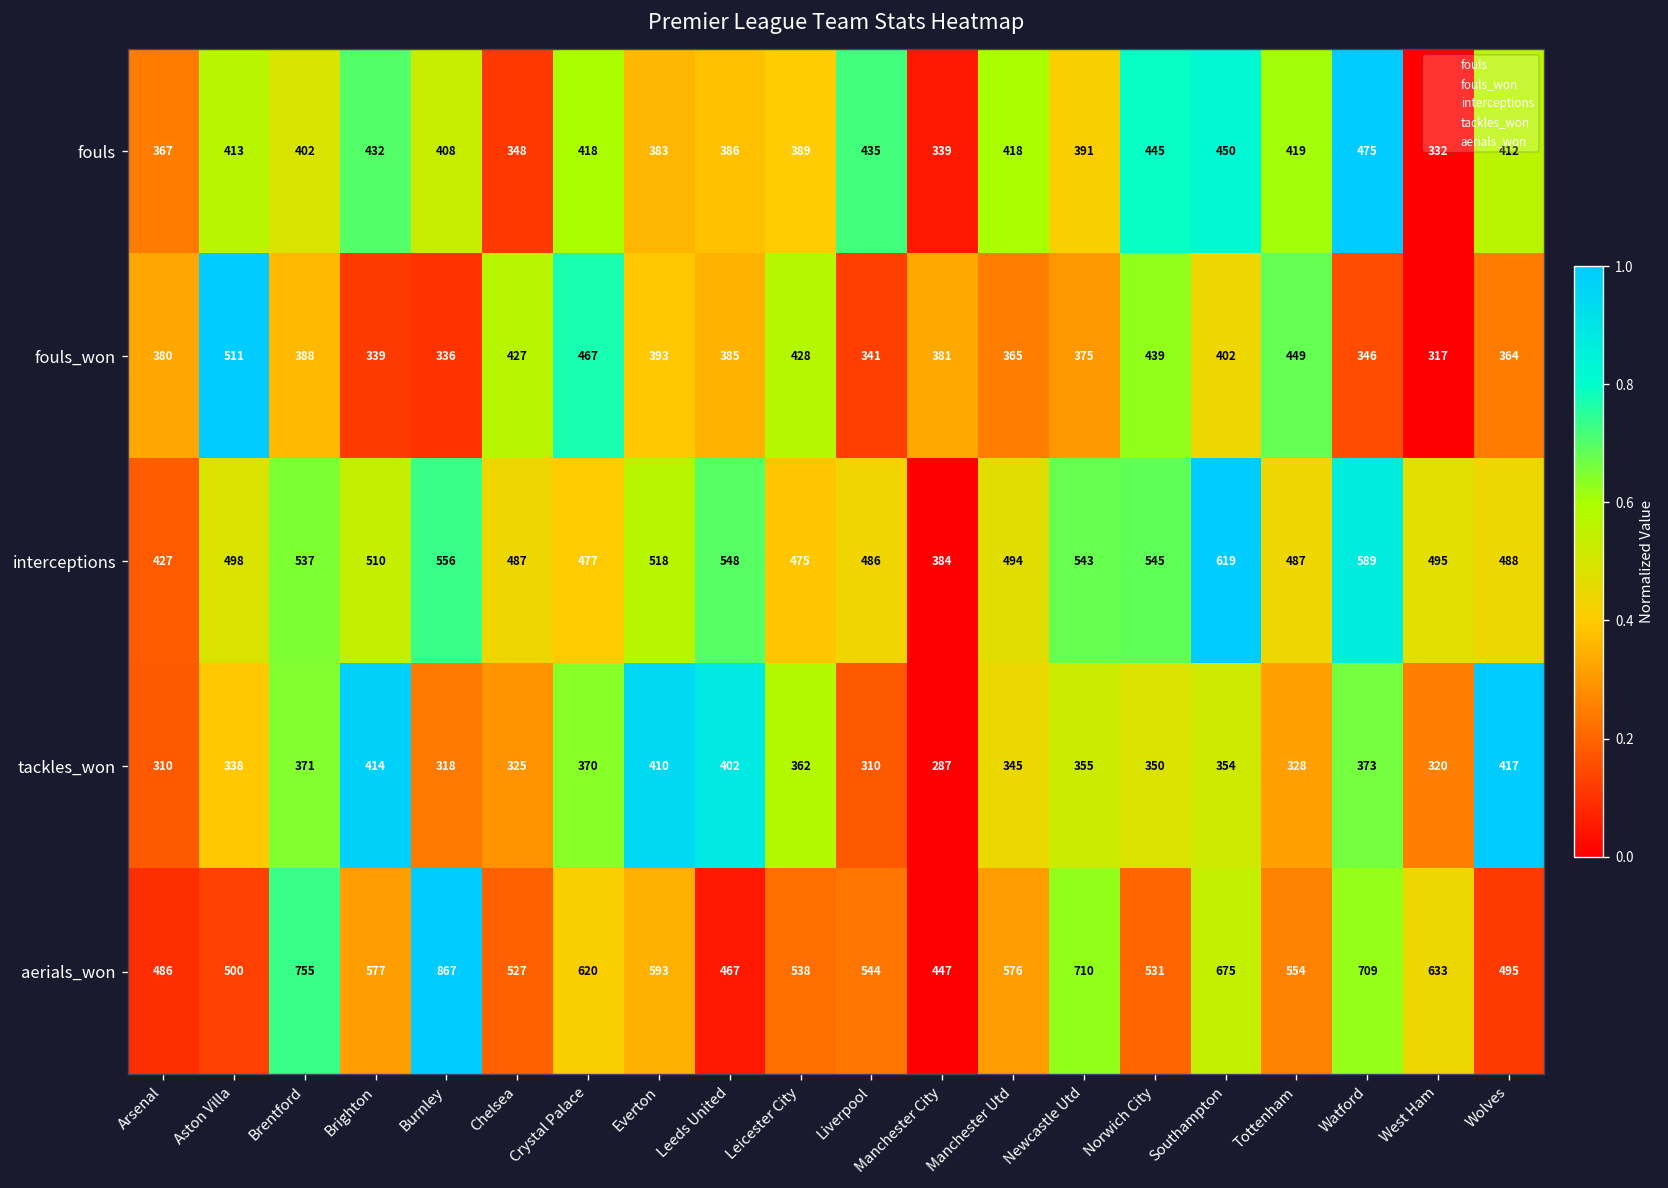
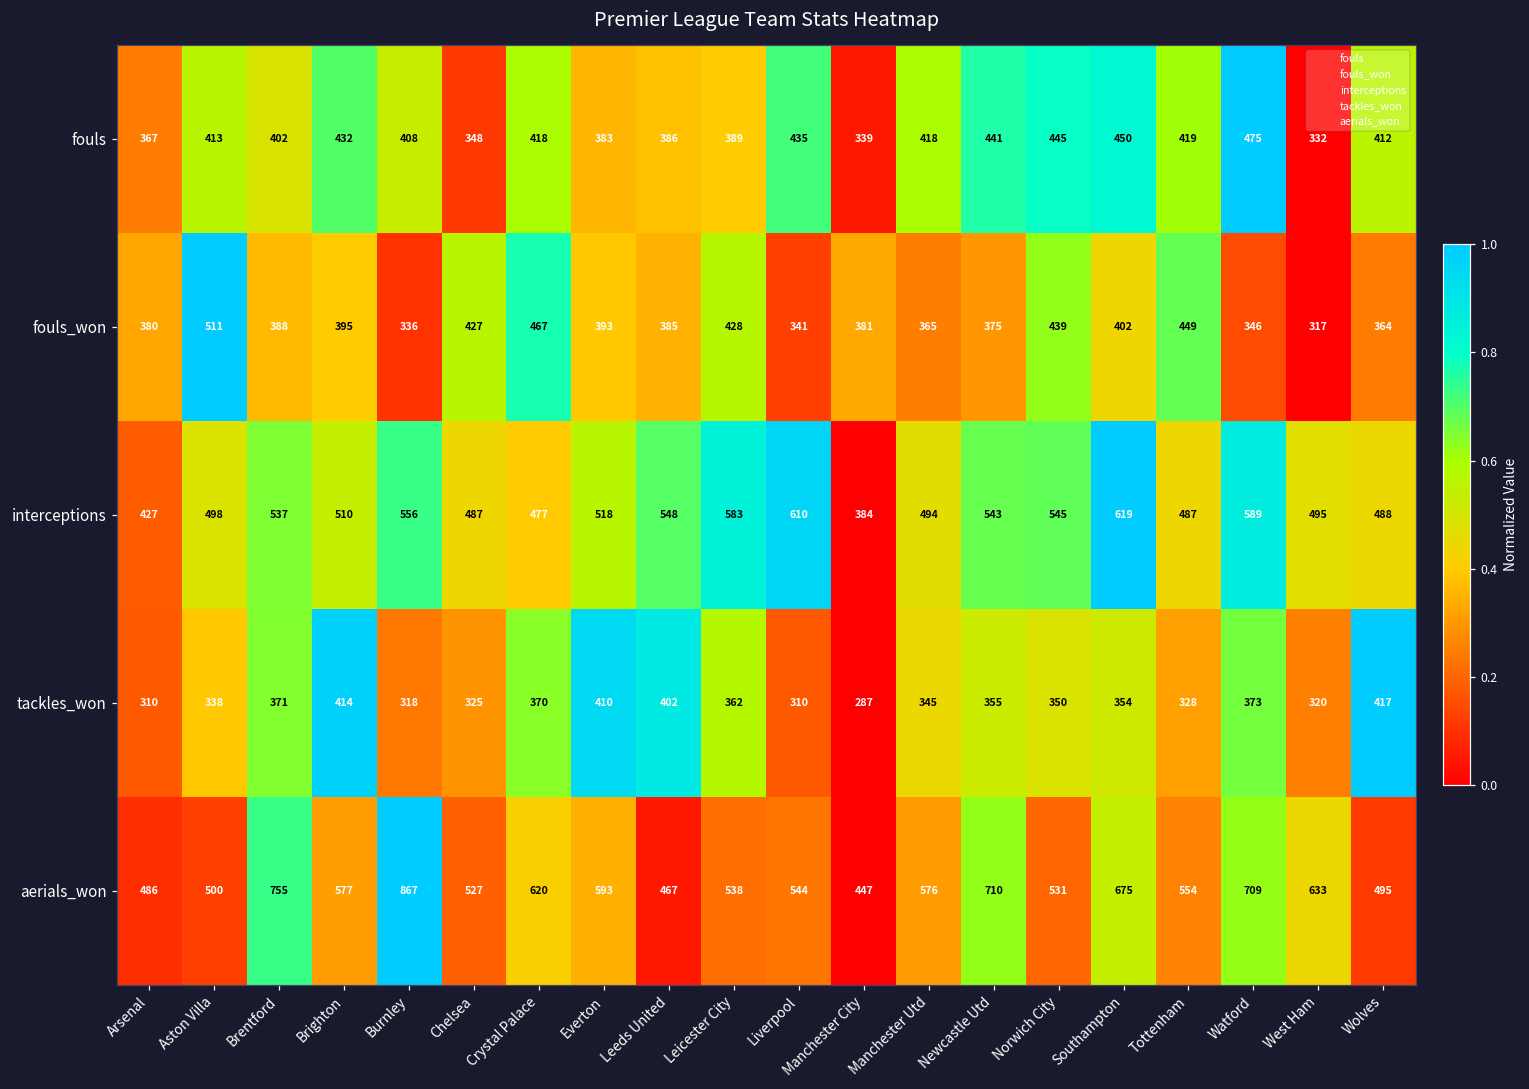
fouls, Newcastle Utd: 391 -> 441
fouls_won, Brighton: 339 -> 395
interceptions, Leicester City: 475 -> 583
interceptions, Liverpool: 486 -> 610
